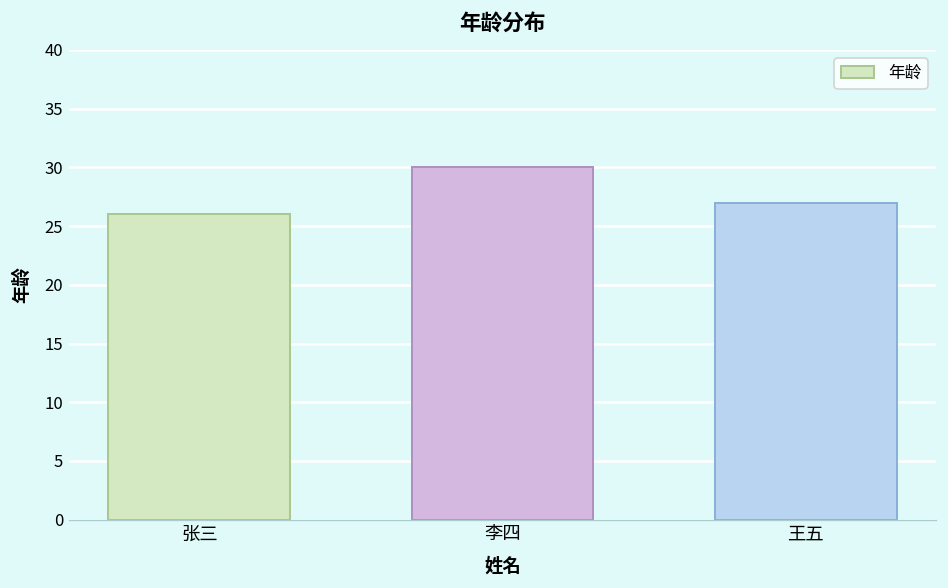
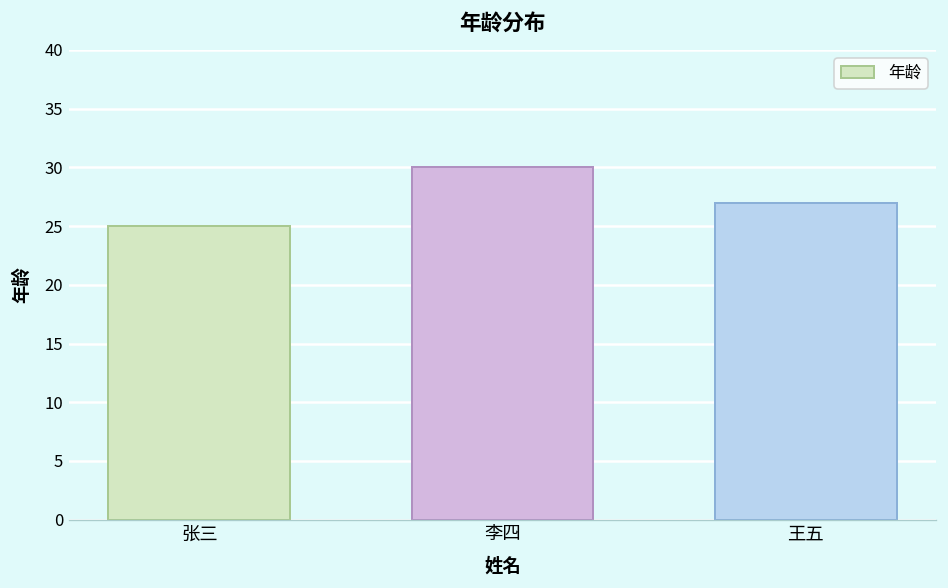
张三: 26 -> 25
